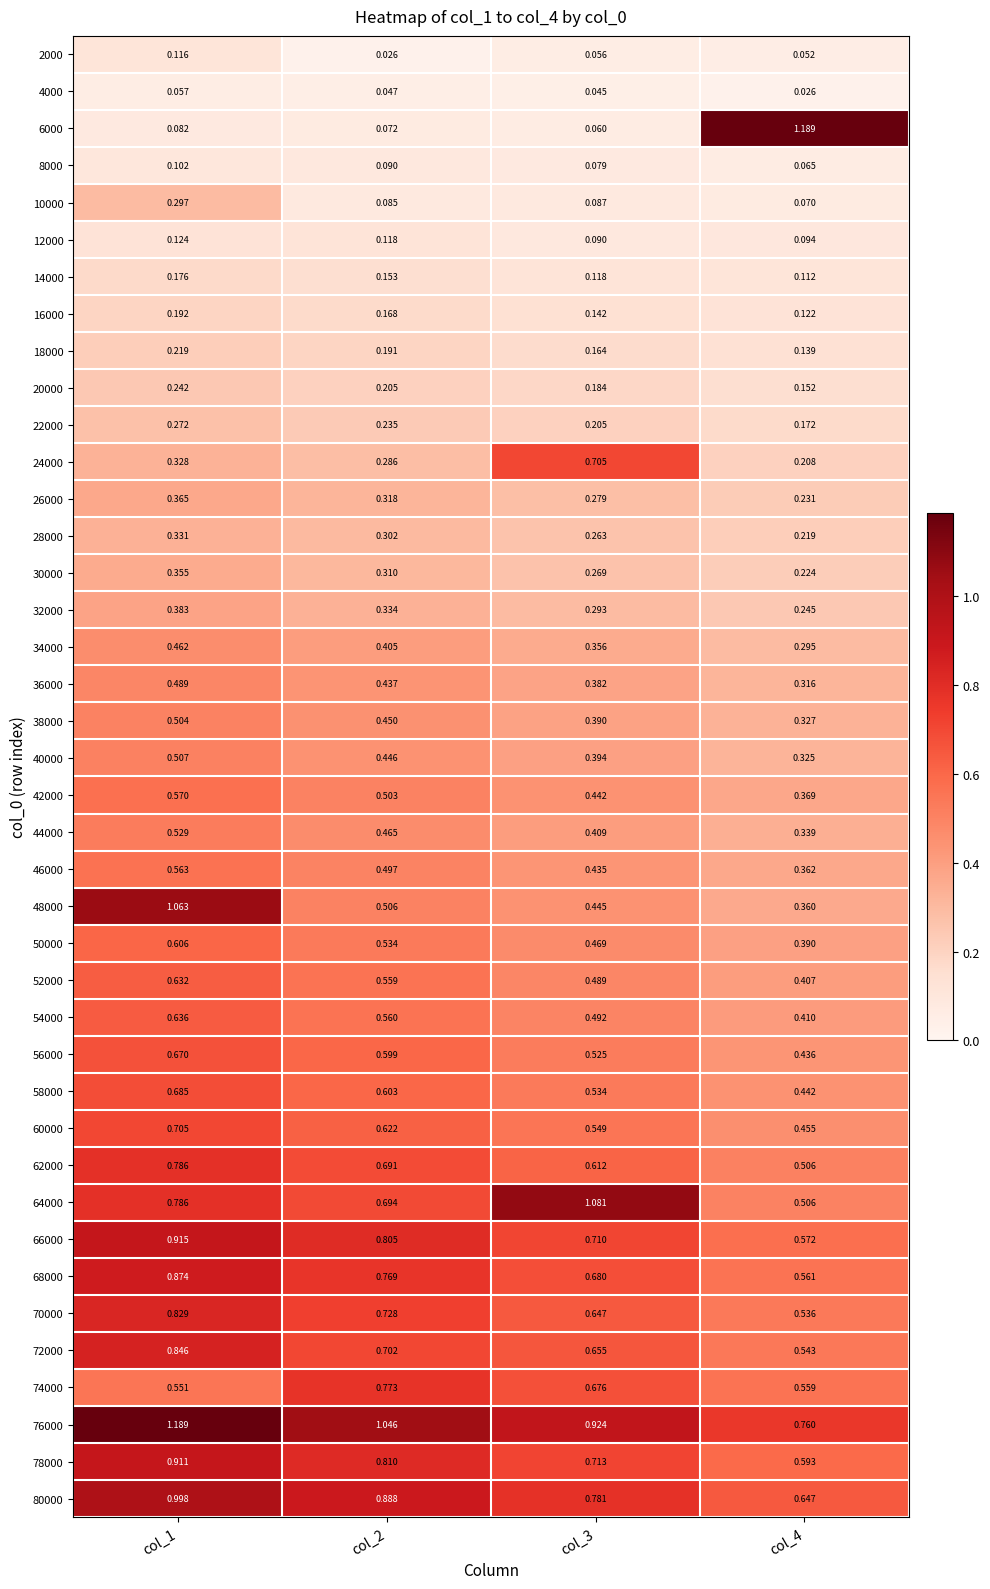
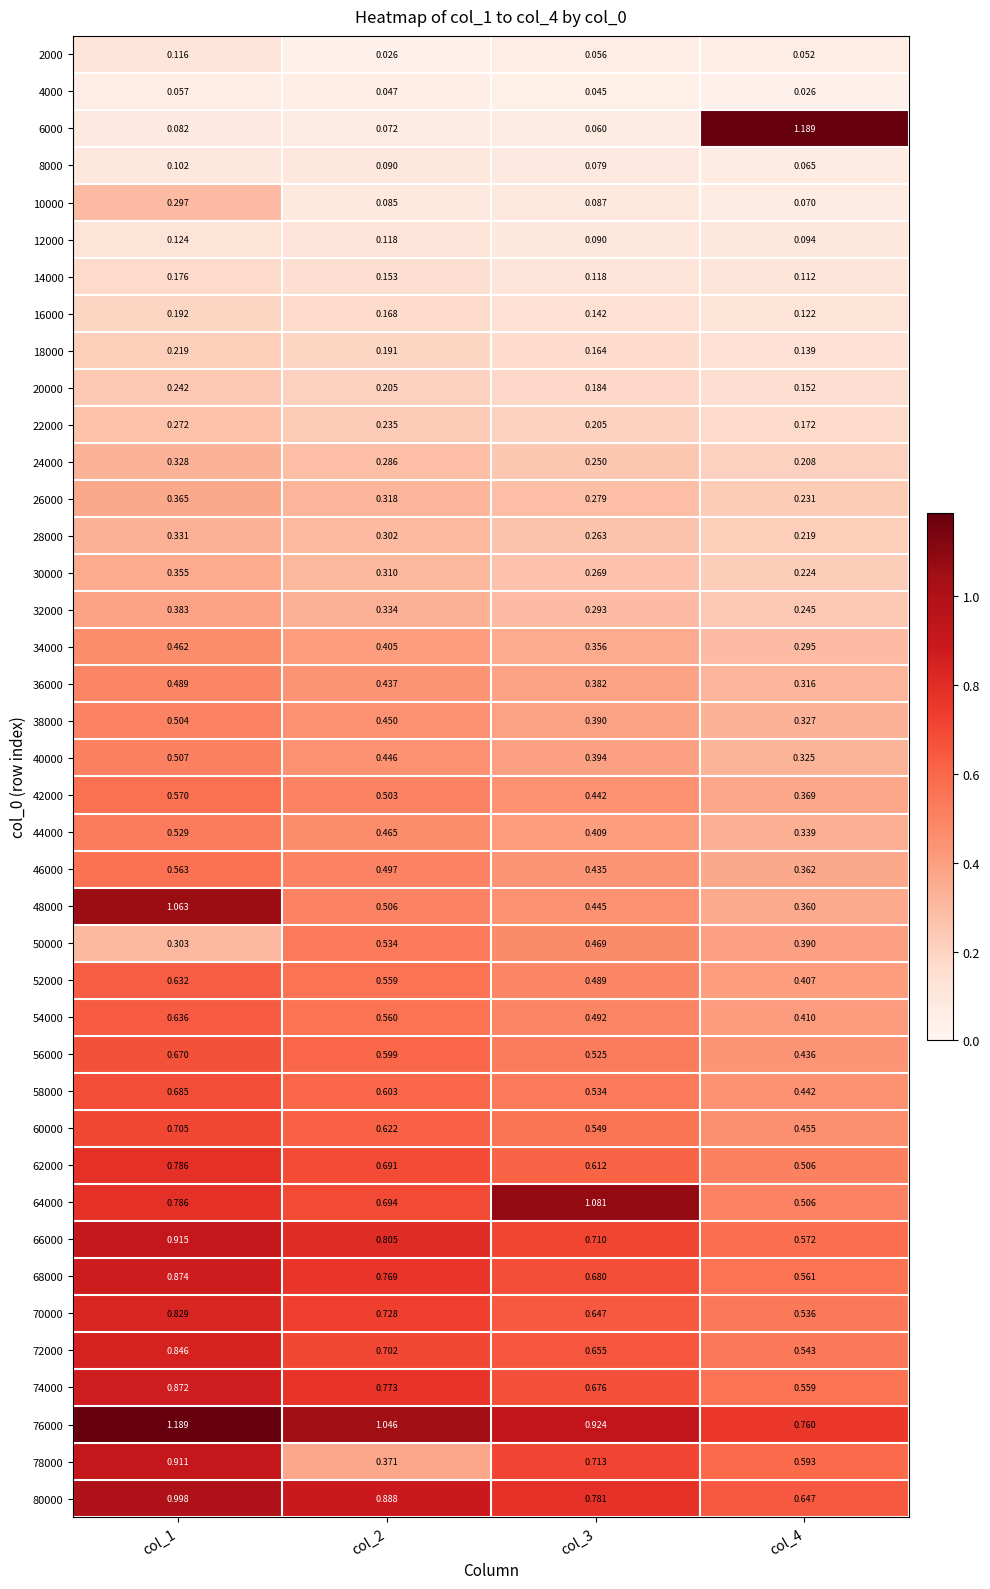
24000, col_3: 0.705 -> 0.250
50000, col_1: 0.606 -> 0.303
74000, col_1: 0.551 -> 0.872
78000, col_2: 0.810 -> 0.371
